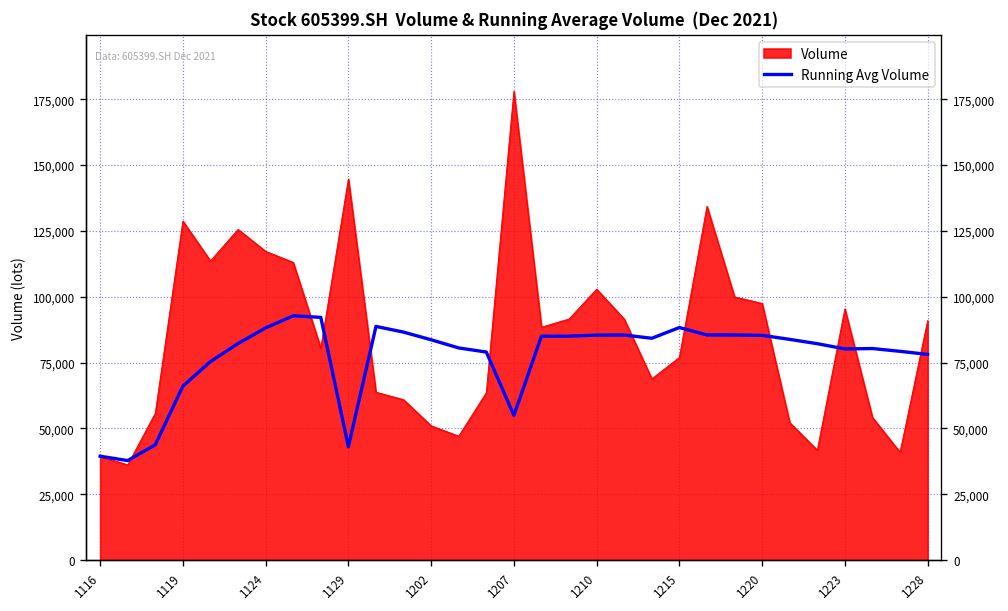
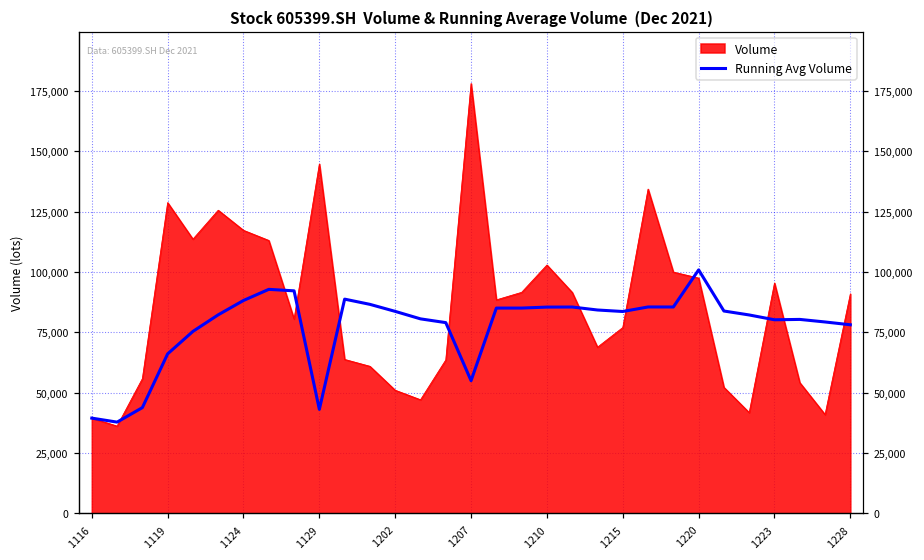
Running Avg Volume, 1215: 88,000 -> 84,000
Running Avg Volume, 1220: 85,000 -> 101,000
